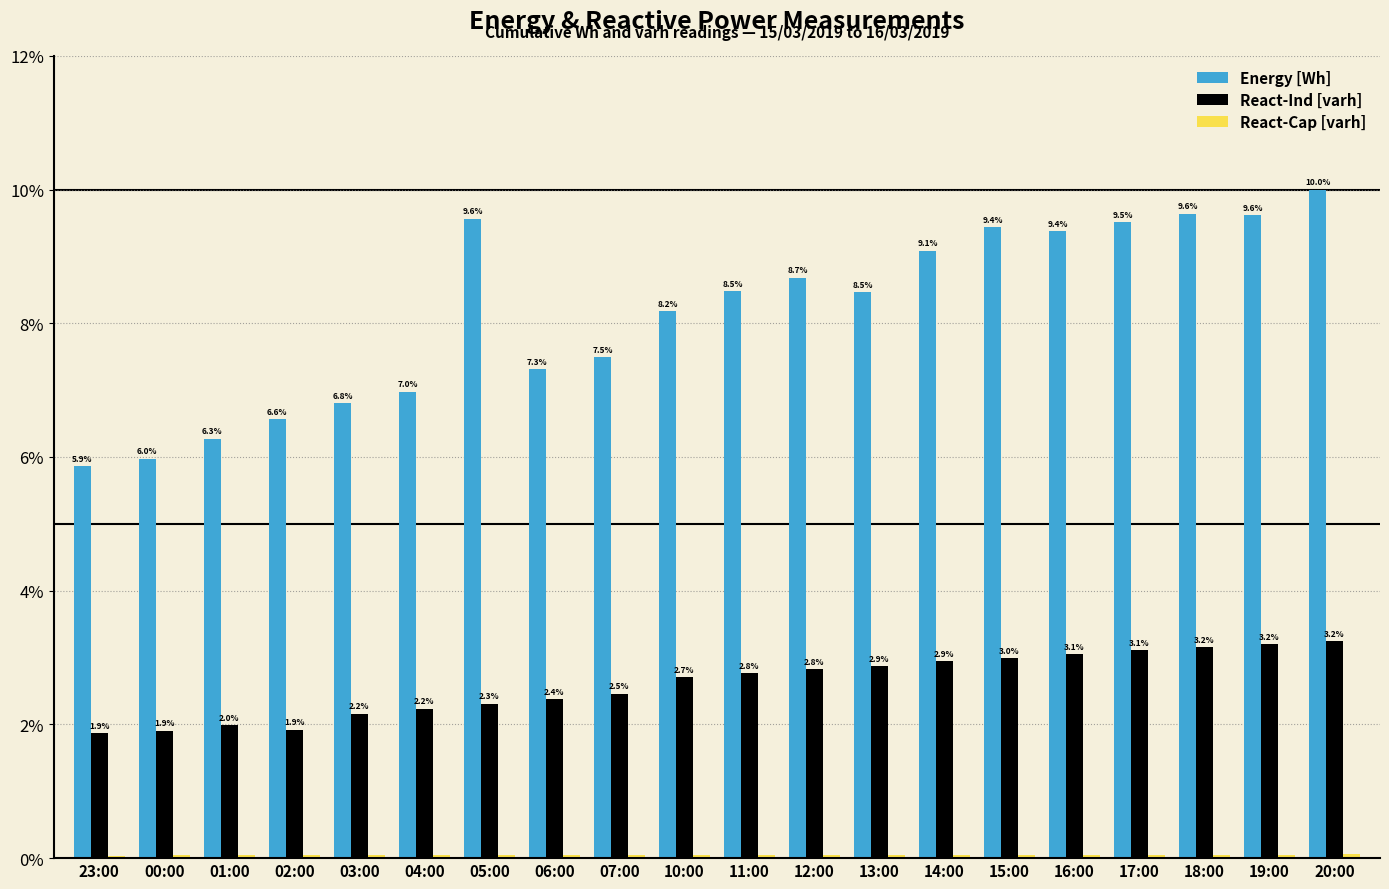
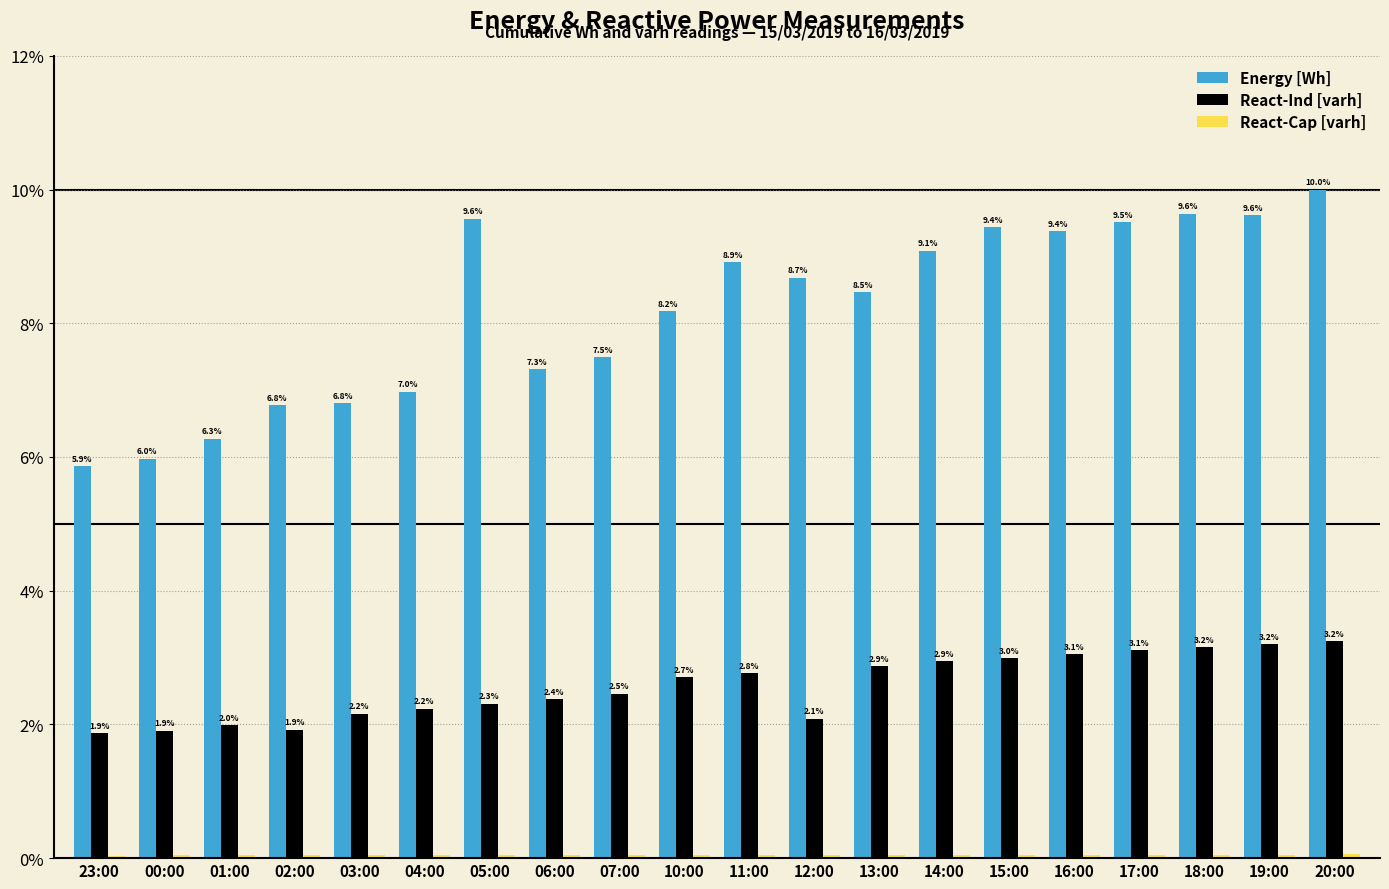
Energy [Wh], 02:00: 6.6% -> 6.8%
Energy [Wh], 11:00: 8.5% -> 8.9%
React-Ind [varh], 12:00: 2.8% -> 2.1%
